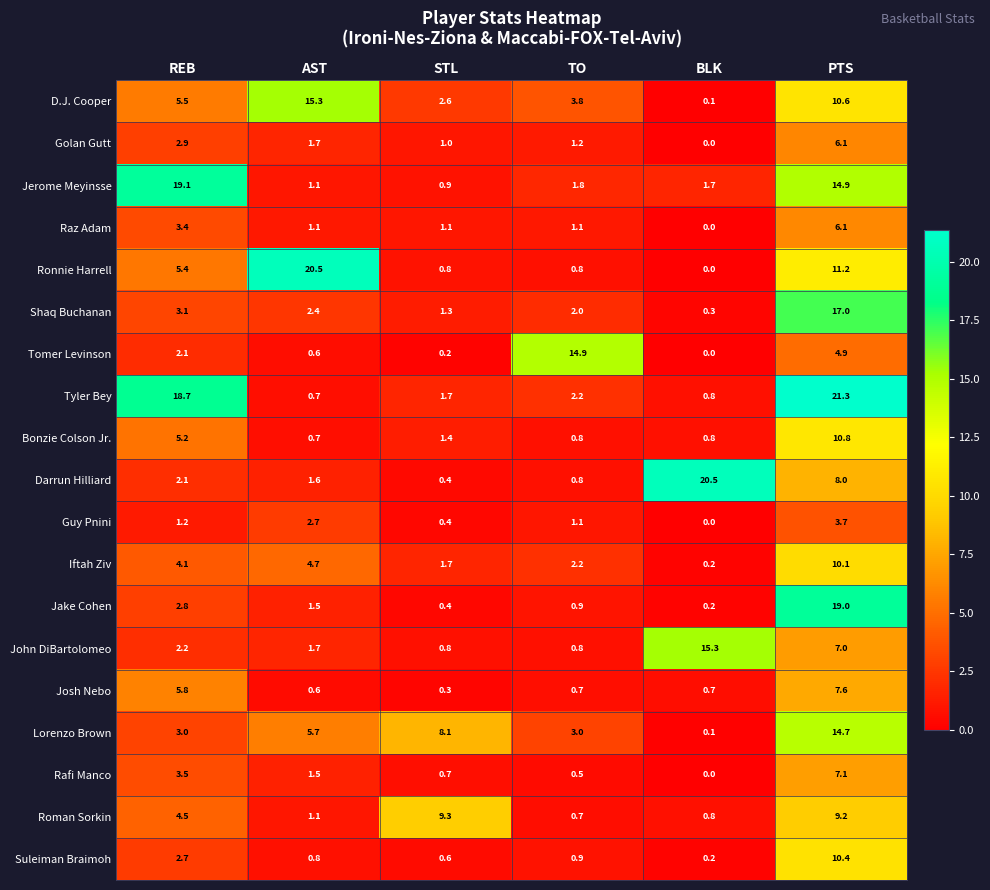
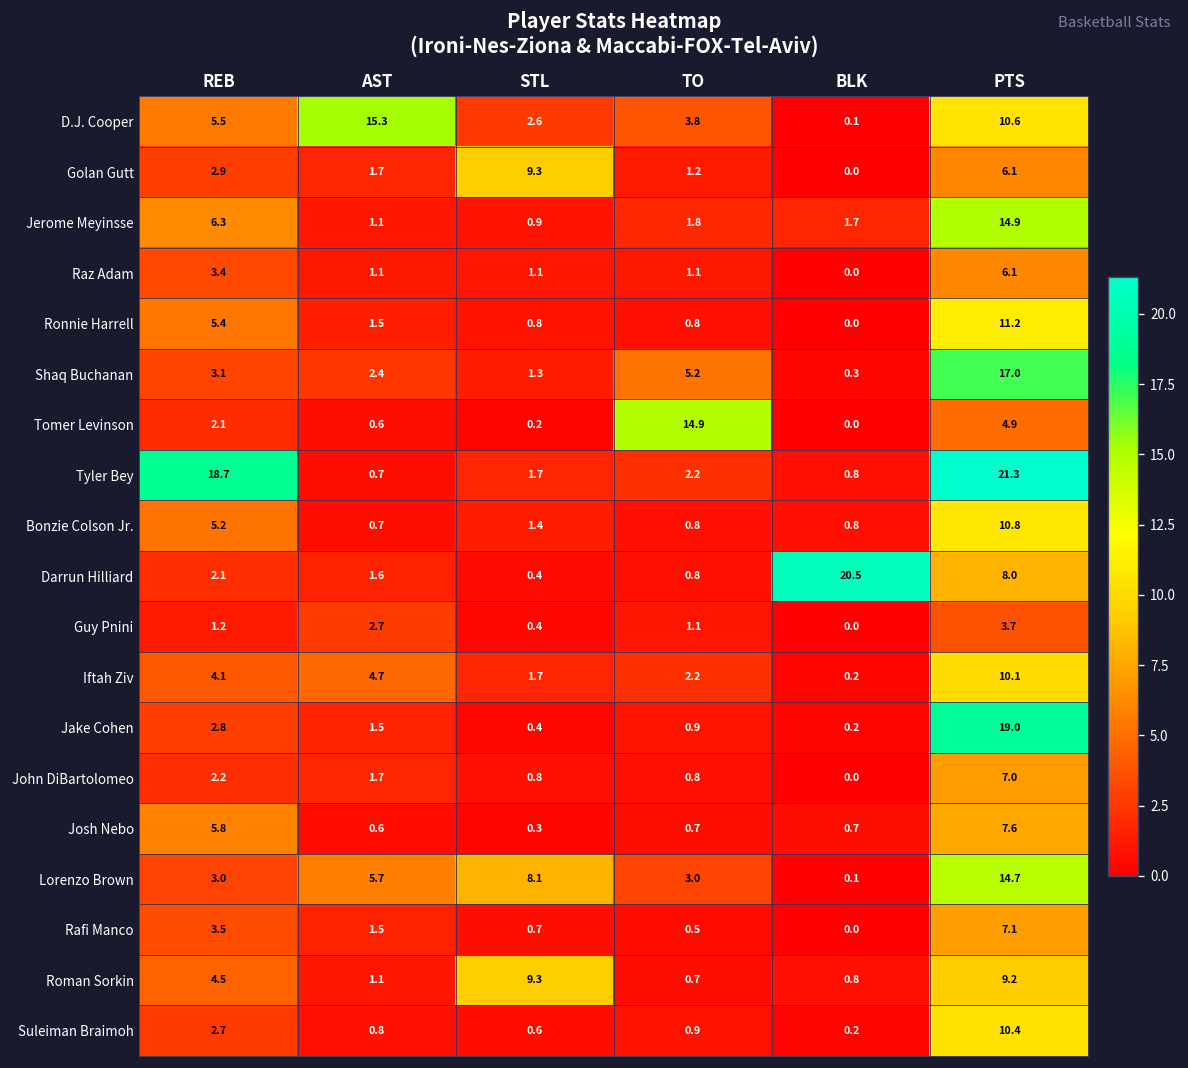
Golan Gutt, STL: 1.0 -> 9.3
Jerome Meyinsse, REB: 19.1 -> 6.3
Ronnie Harrell, AST: 20.5 -> 1.5
Shaq Buchanan, TO: 2.0 -> 5.2
John DiBartolomeo, BLK: 15.3 -> 0.0
